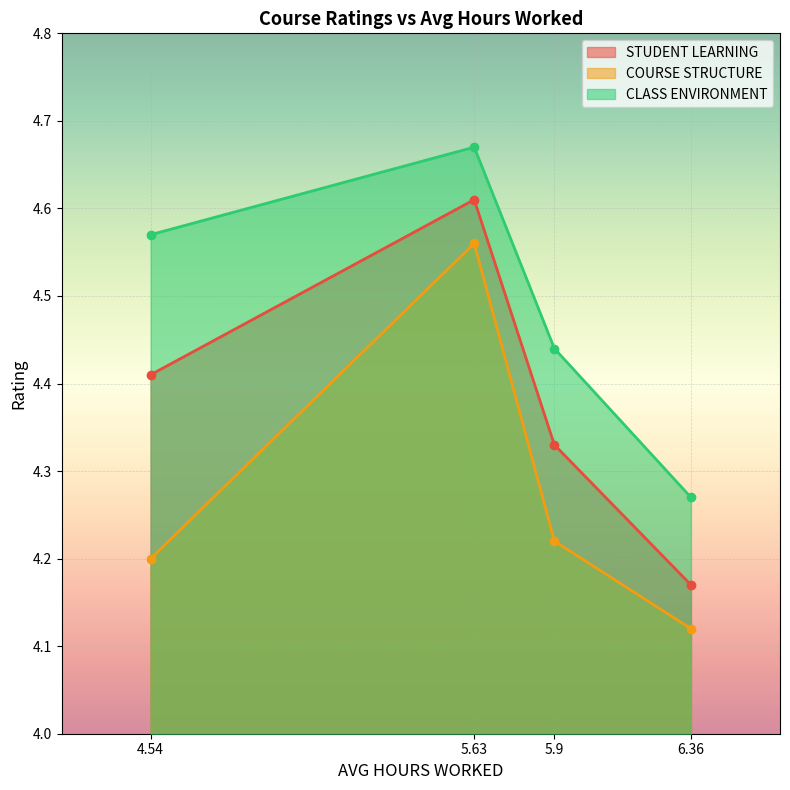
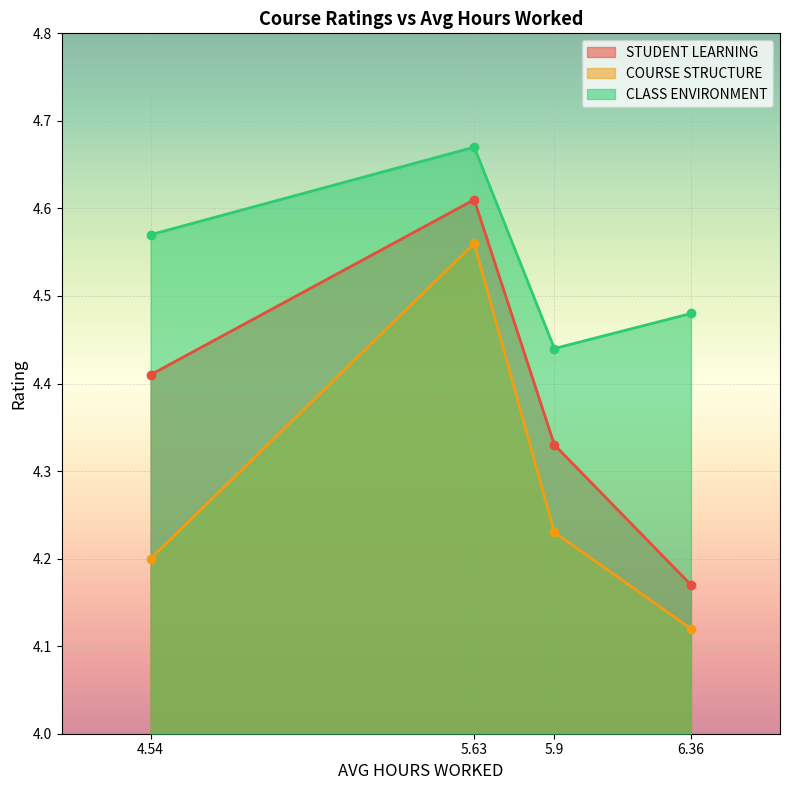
COURSE STRUCTURE, 5.9: 4.22 -> 4.23
CLASS ENVIRONMENT, 6.36: 4.27 -> 4.48
